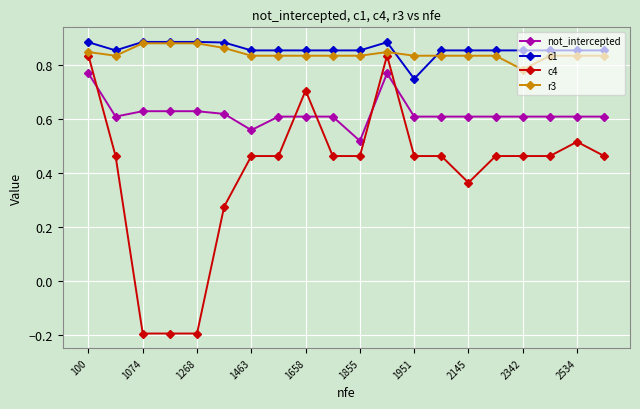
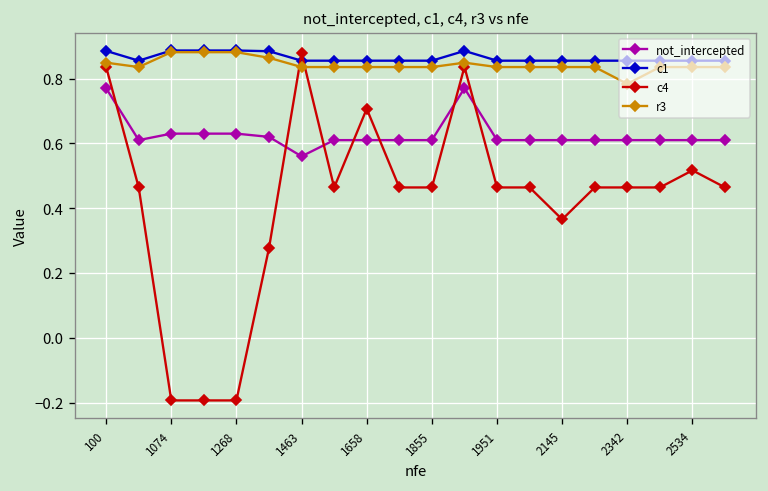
c4, 1463: 0.46 -> 0.88
not_intercepted, 1855: 0.52 -> 0.61
c1, 1951: 0.75 -> 0.86
